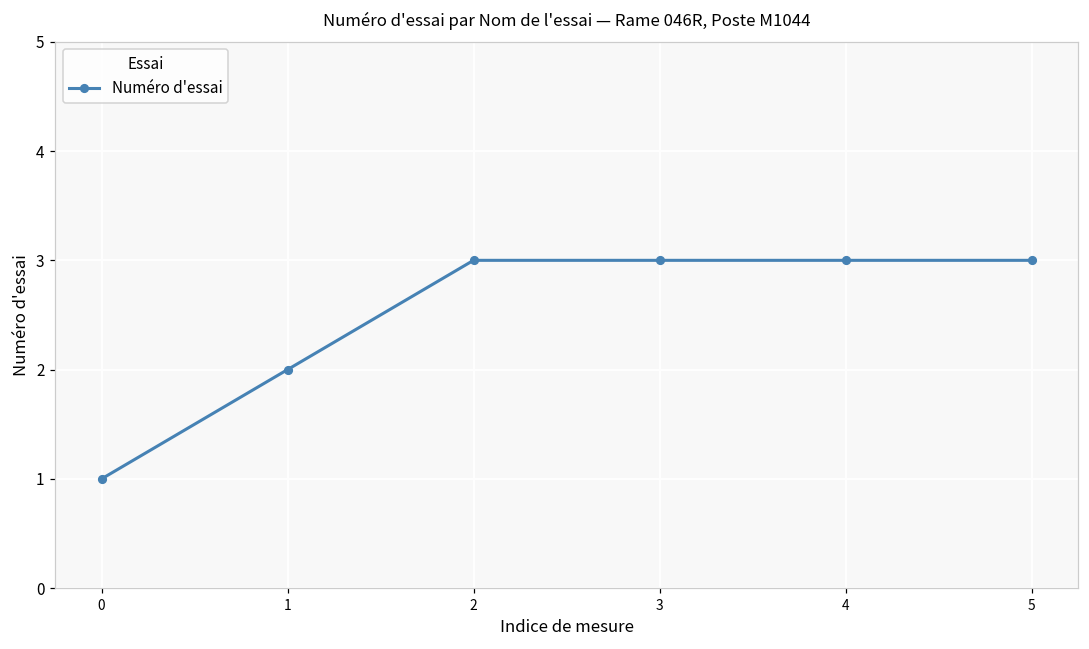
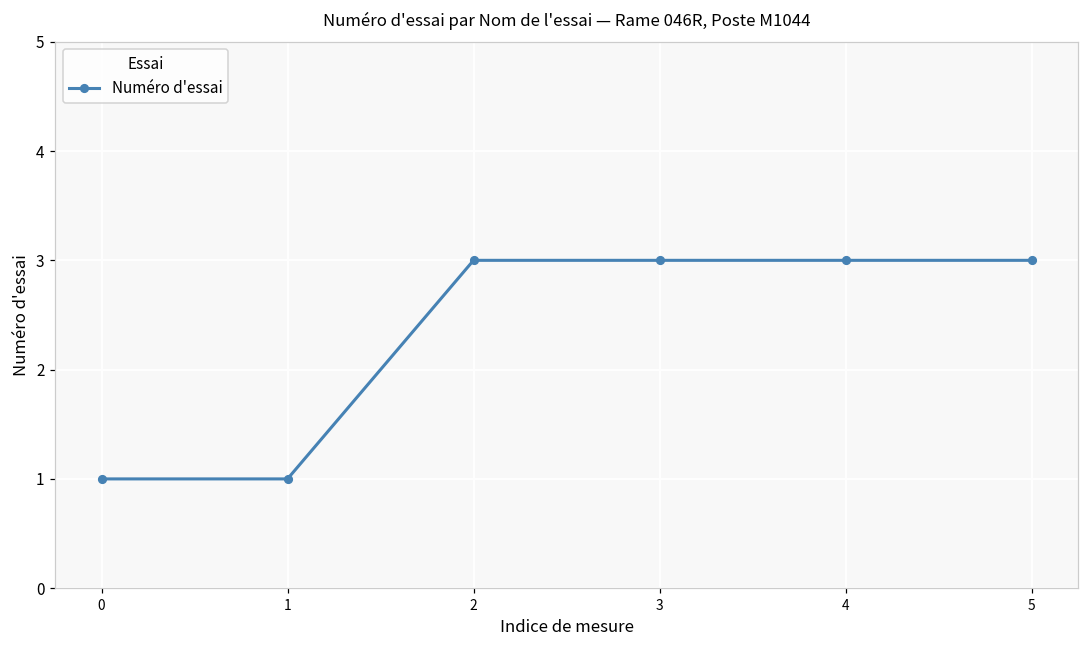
1: 2 -> 1
